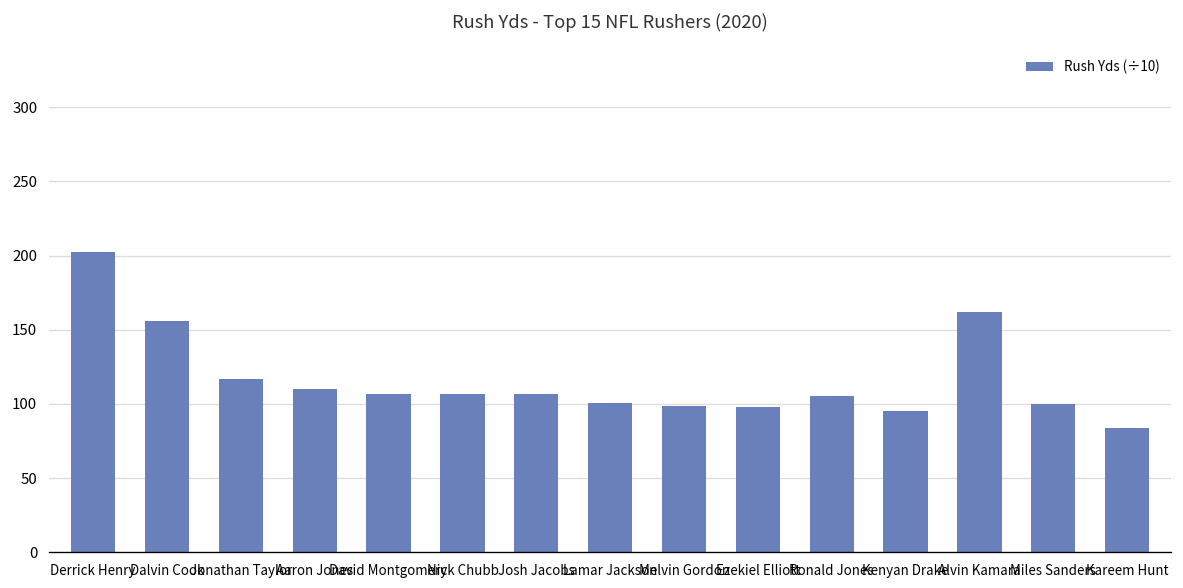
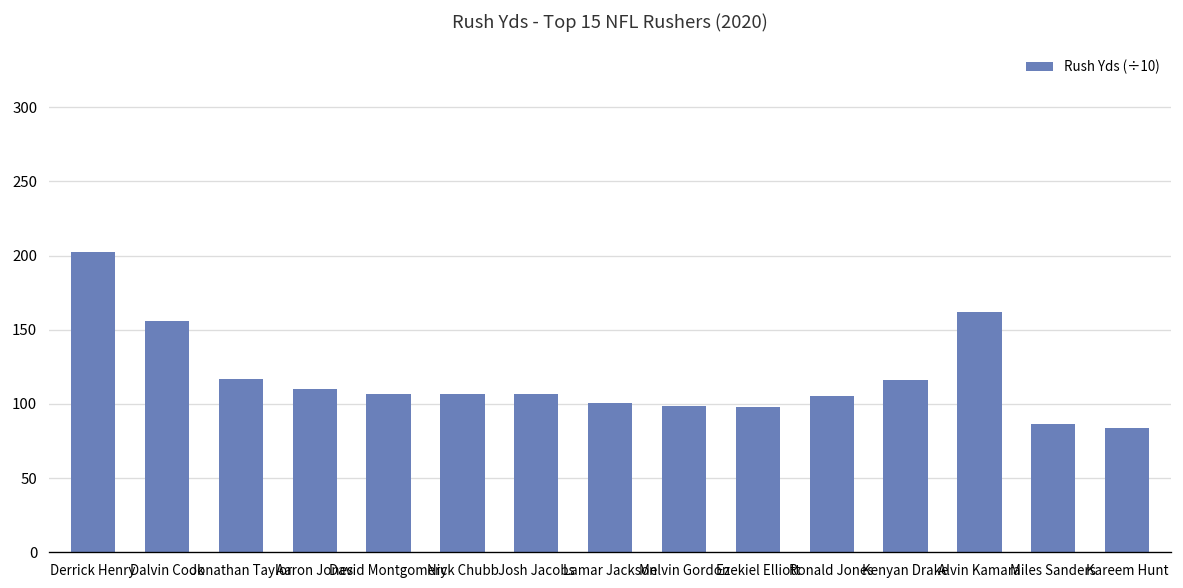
Kenyan Drake: 96 -> 116
Miles Sanders: 100 -> 87
